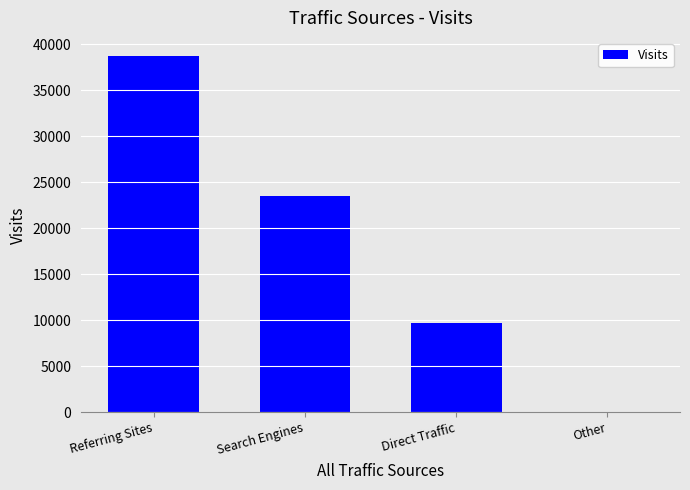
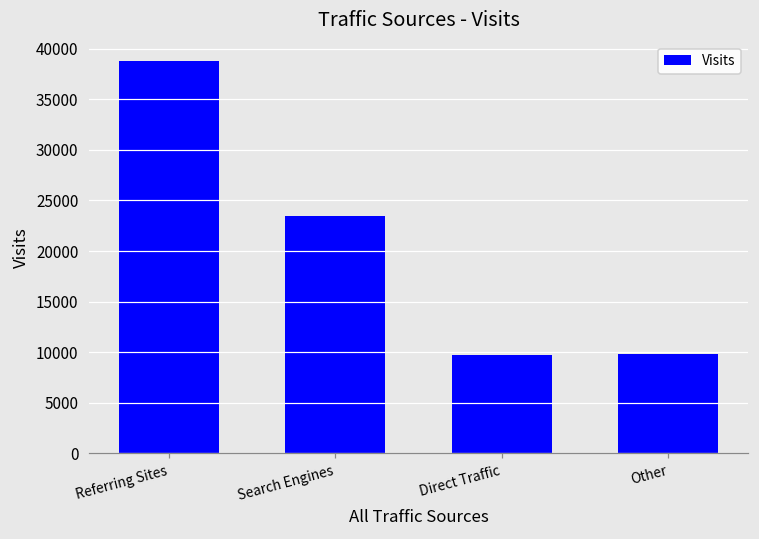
Other: 0 -> 10000
